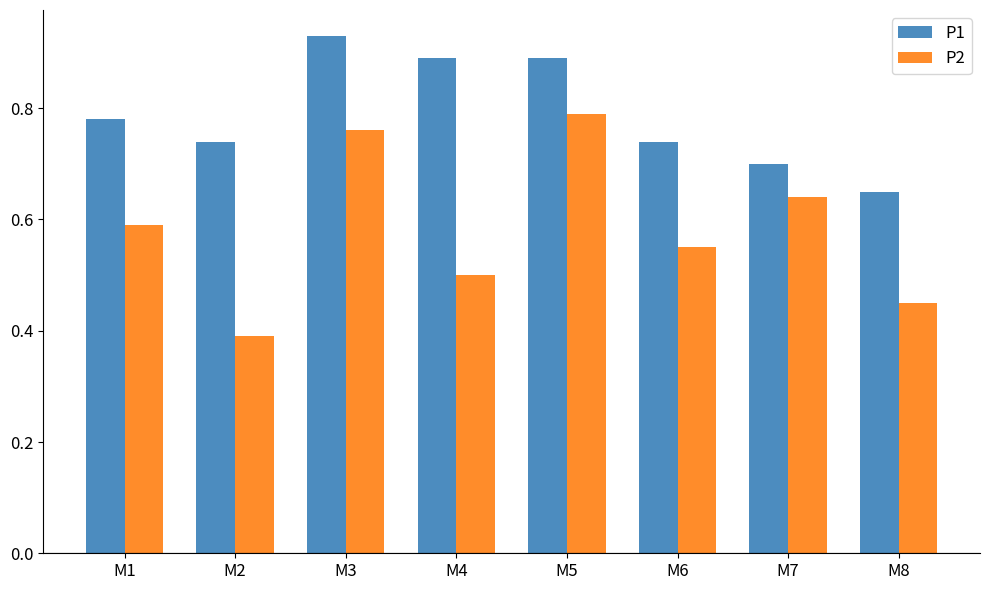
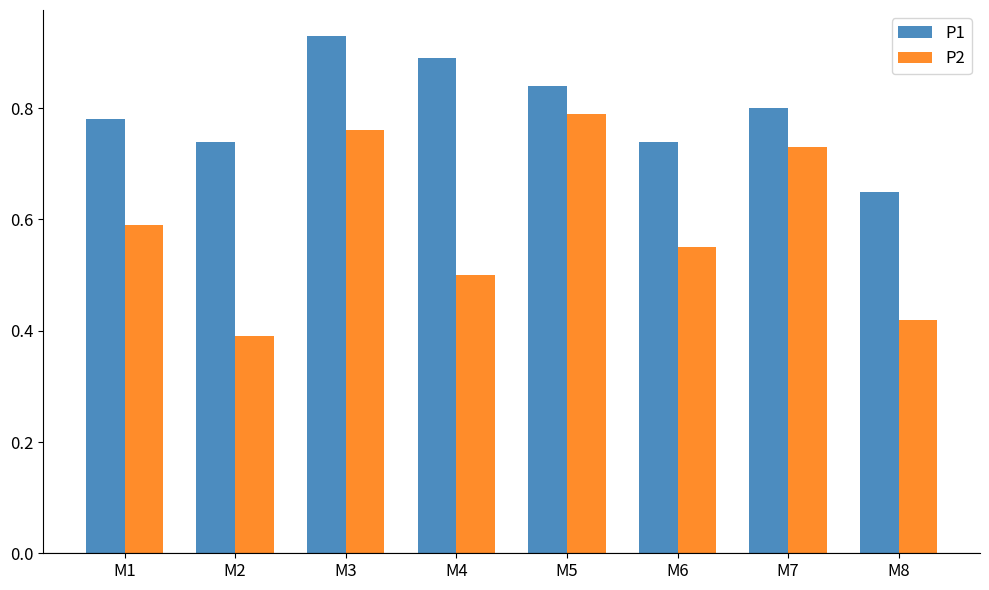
P1, M5: 0.89 -> 0.84
P1, M7: 0.7 -> 0.8
P2, M7: 0.64 -> 0.73
P2, M8: 0.45 -> 0.42
